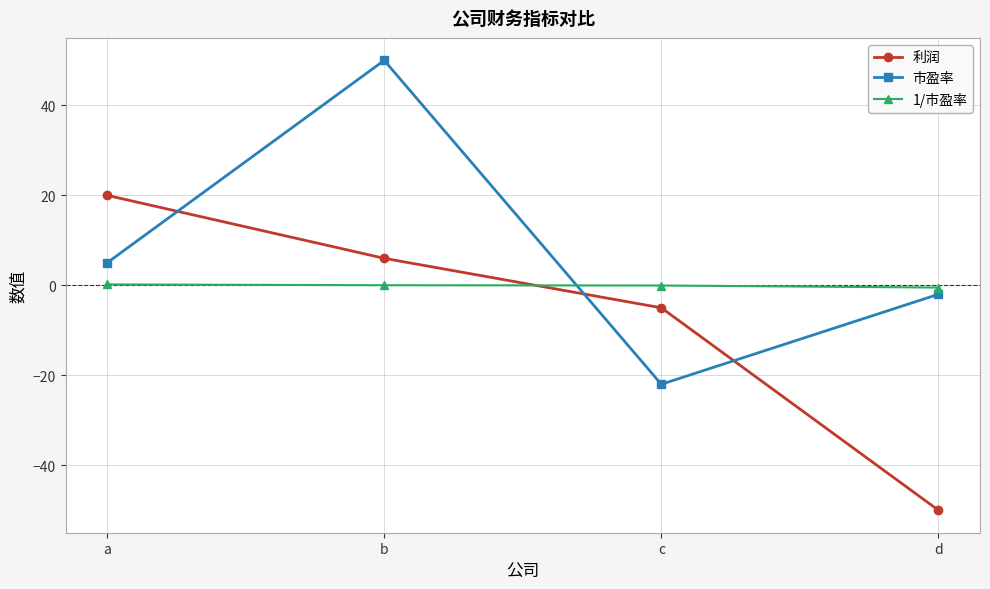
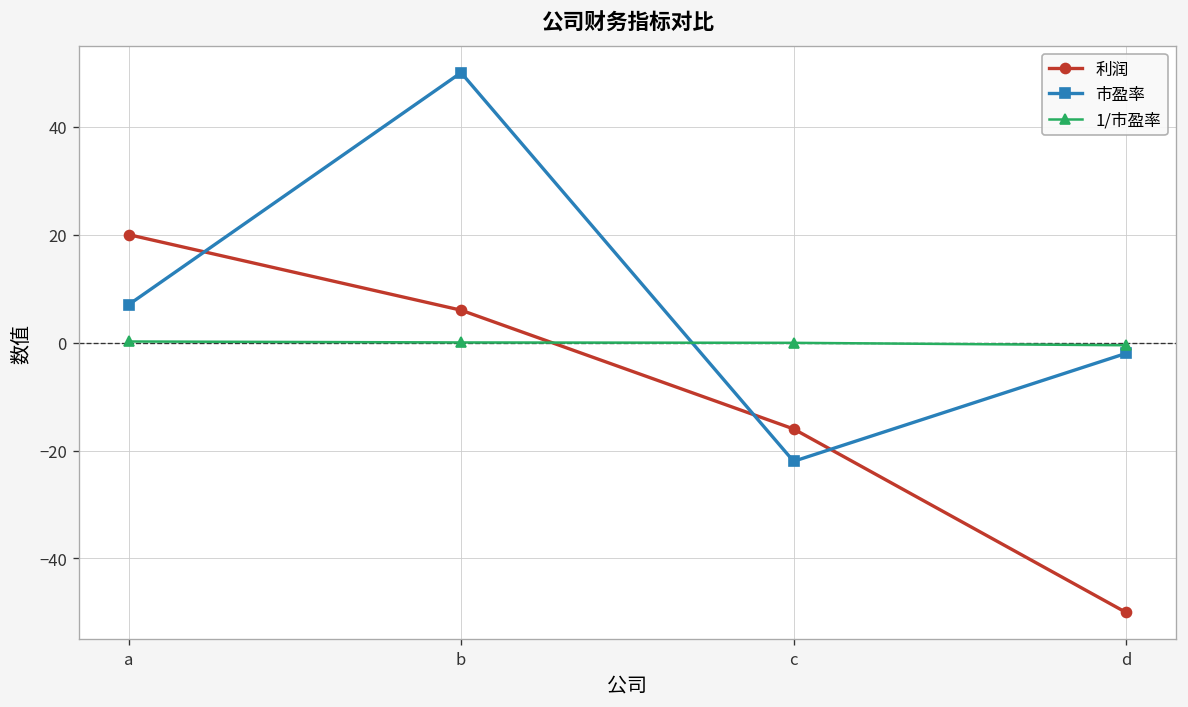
市盈率, a: 5 -> 7
利润, c: -5 -> -16
